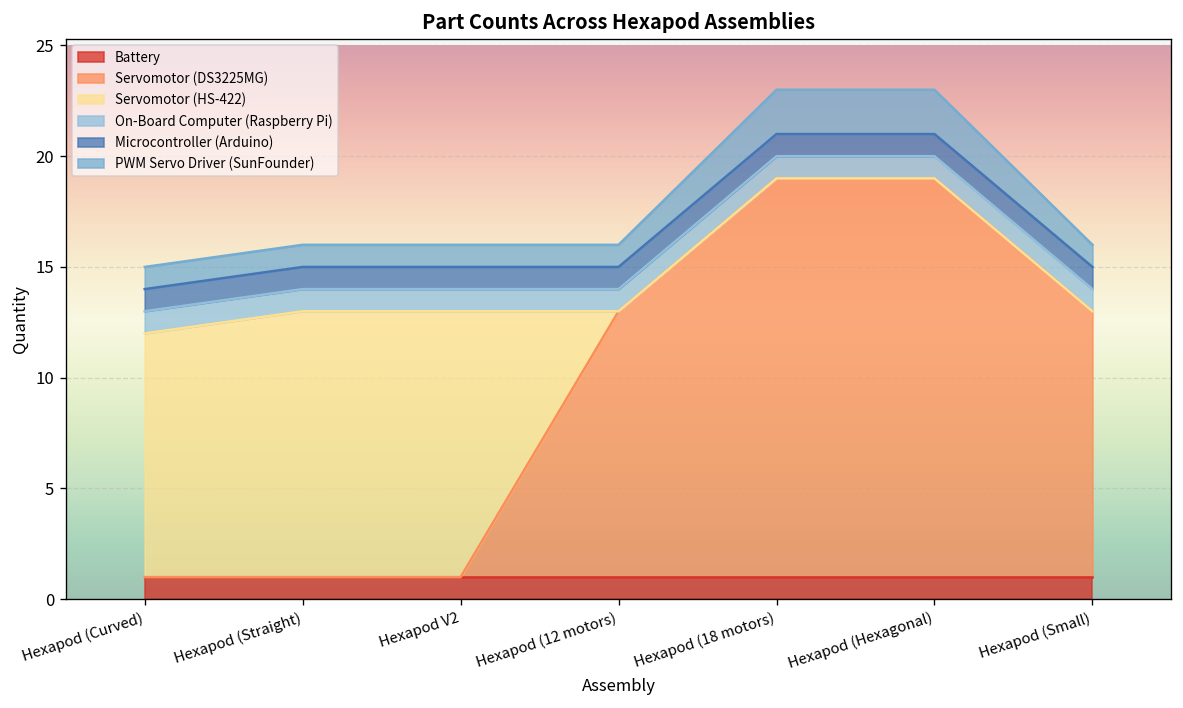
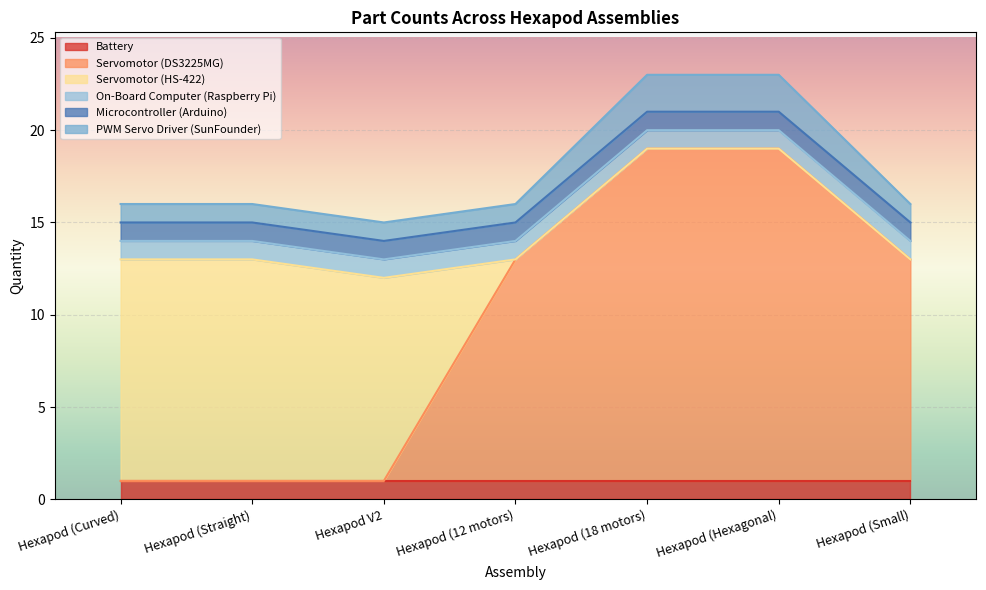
Servomotor (HS-422), Hexapod (Curved): 11 -> 12
Servomotor (HS-422), Hexapod V2: 12 -> 11
